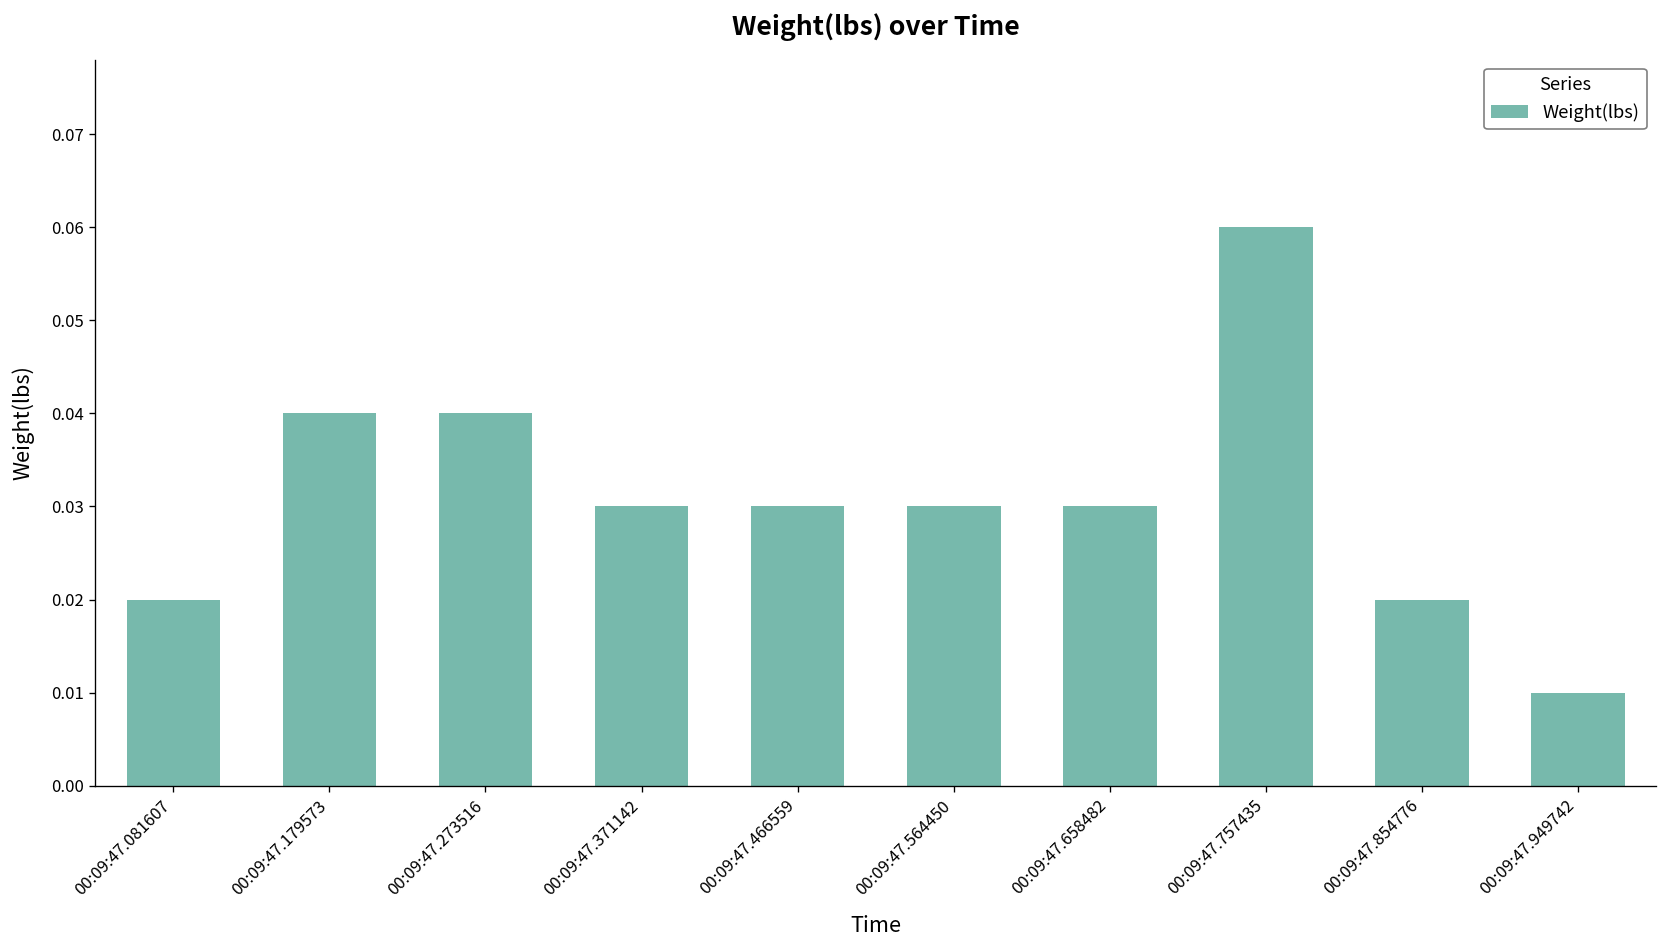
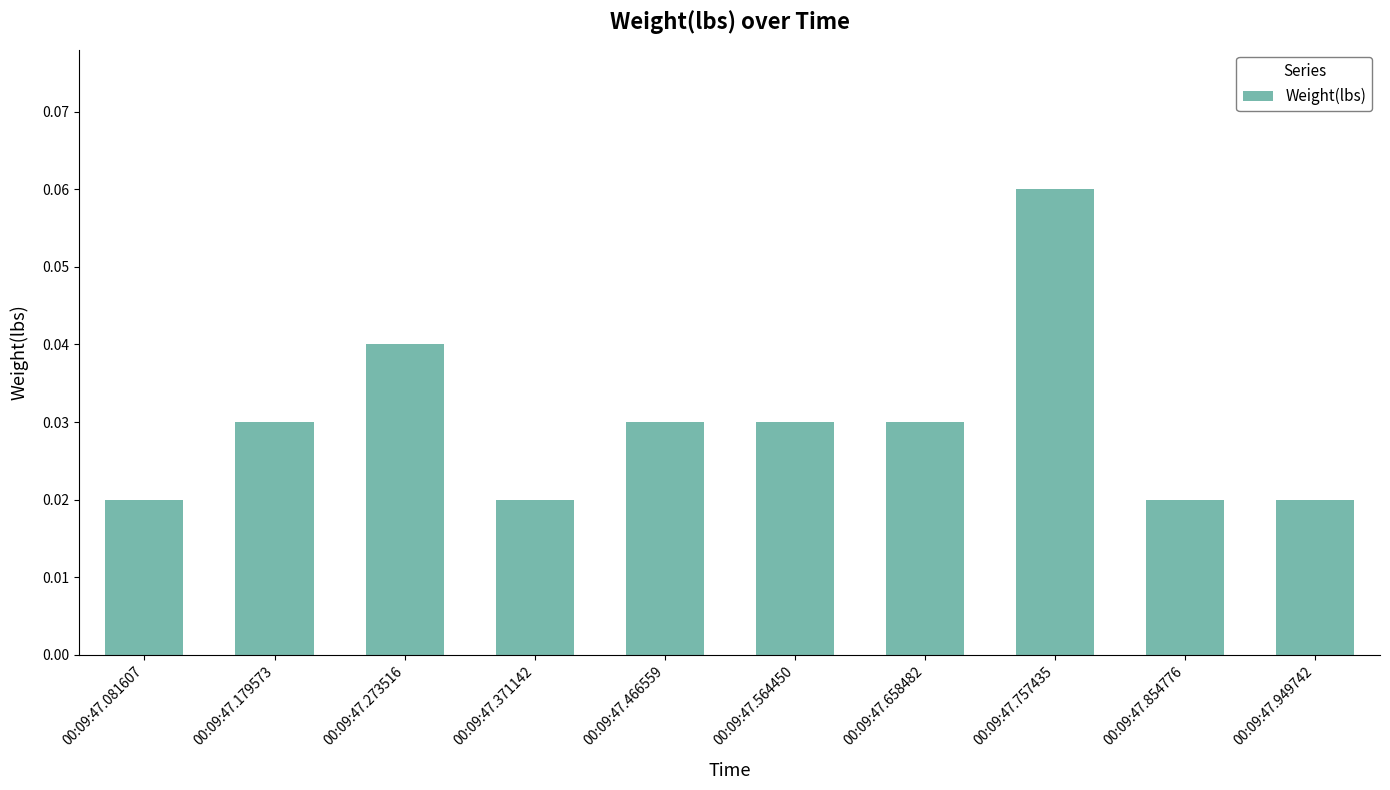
00:09:47.179573: 0.04 -> 0.03
00:09:47.371142: 0.03 -> 0.02
00:09:47.949742: 0.01 -> 0.02
